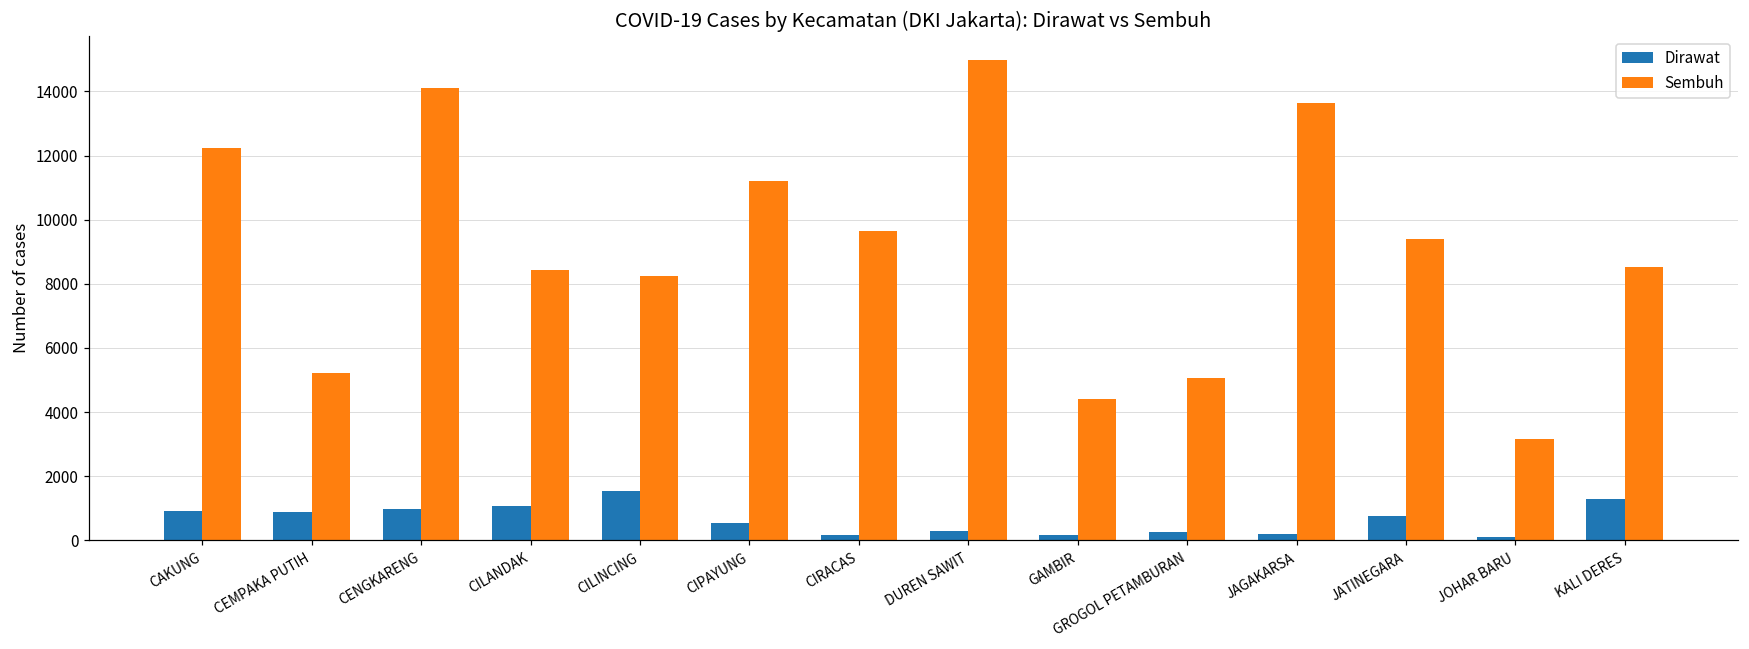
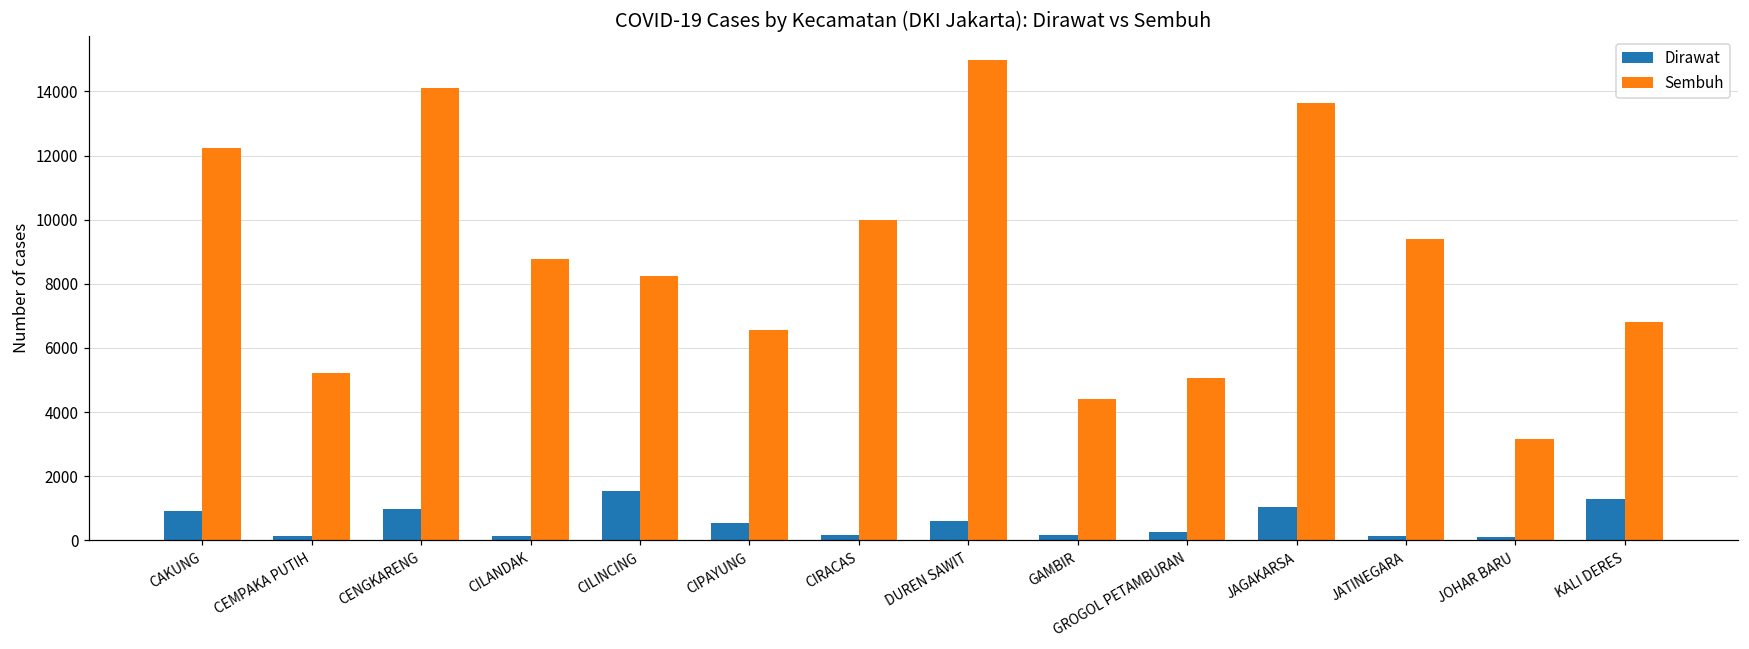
Dirawat, CEMPAKA PUTIH: 900 -> 100
Dirawat, CILANDAK: 1100 -> 100
Sembuh, CILANDAK: 8400 -> 8800
Sembuh, CIPAYUNG: 11200 -> 6600
Sembuh, CIRACAS: 9600 -> 10000
Dirawat, DUREN SAWIT: 300 -> 600
Dirawat, JAGAKARSA: 200 -> 1100
Dirawat, JATINEGARA: 800 -> 100
Sembuh, KALI DERES: 8500 -> 6800
